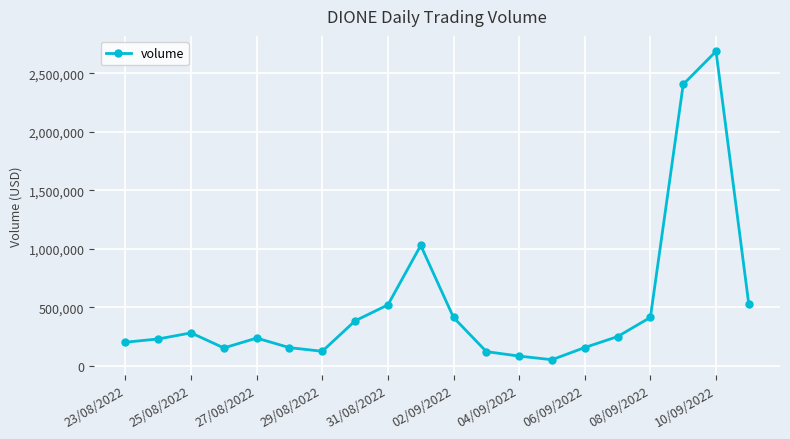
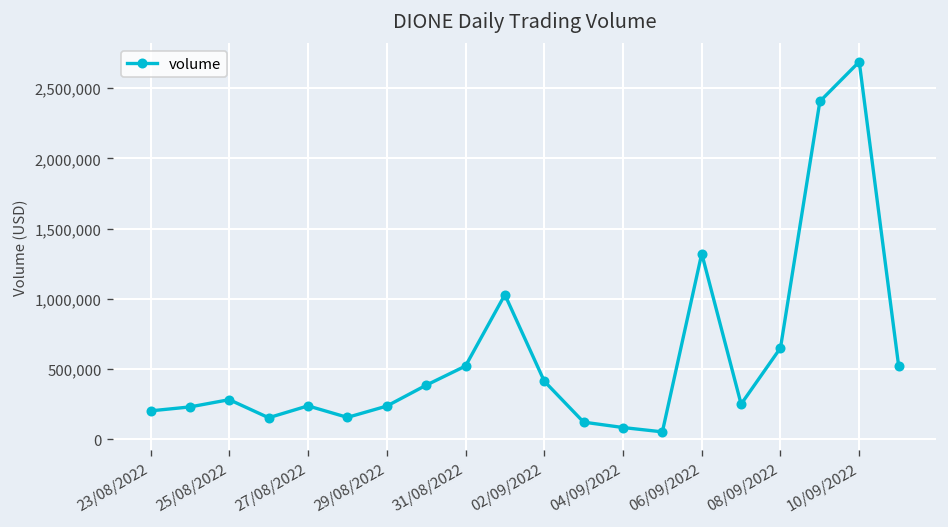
29/08/2022: 120,000 -> 240,000
06/09/2022: 160,000 -> 1,320,000
08/09/2022: 410,000 -> 650,000
